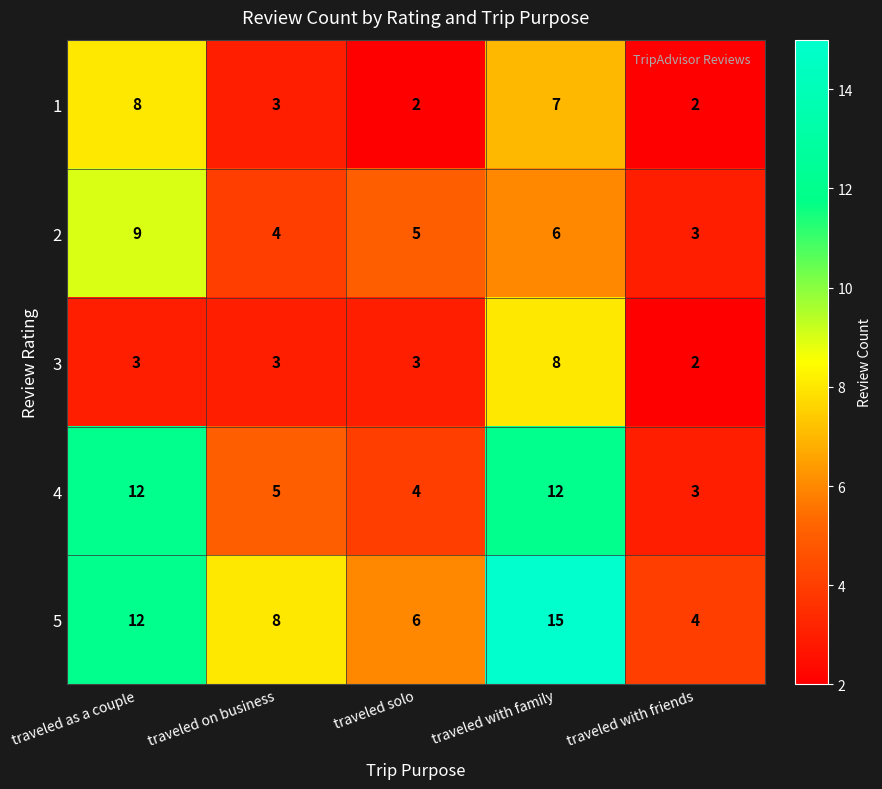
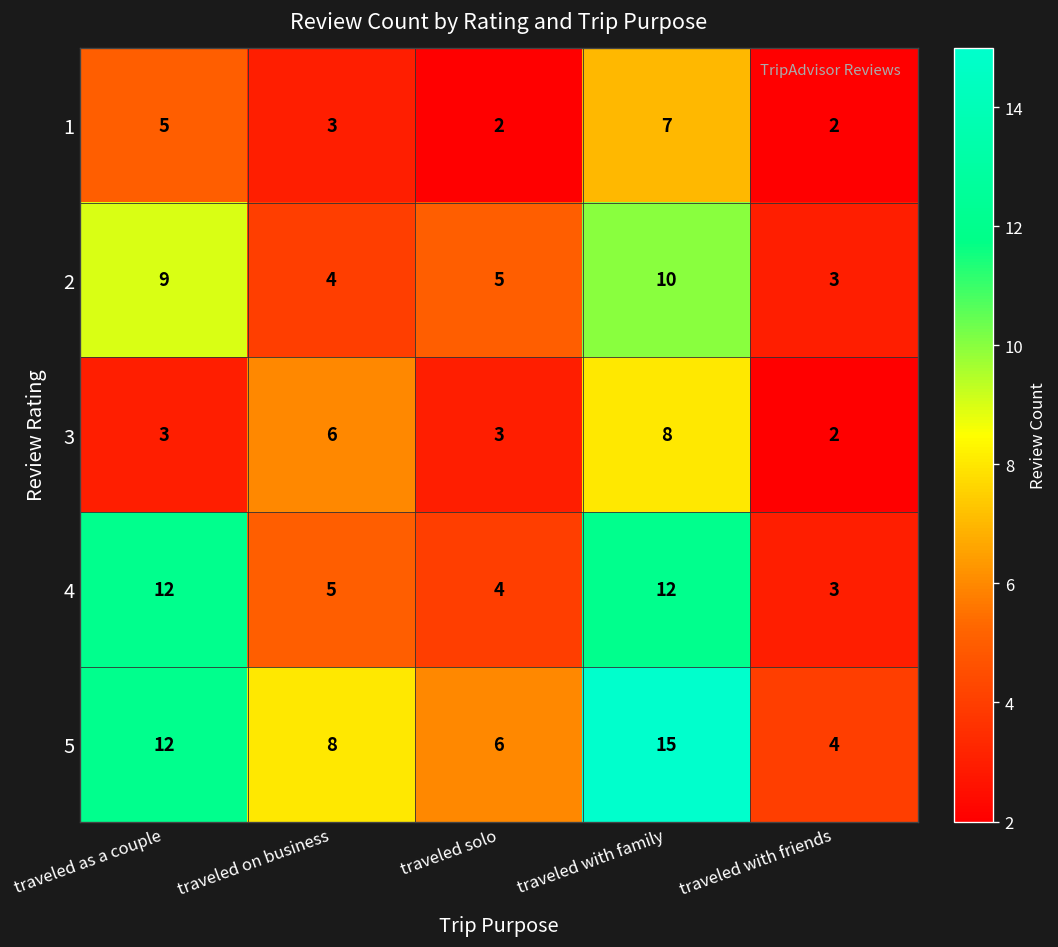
1, traveled as a couple: 8 -> 5
2, traveled with family: 6 -> 10
3, traveled on business: 3 -> 6
